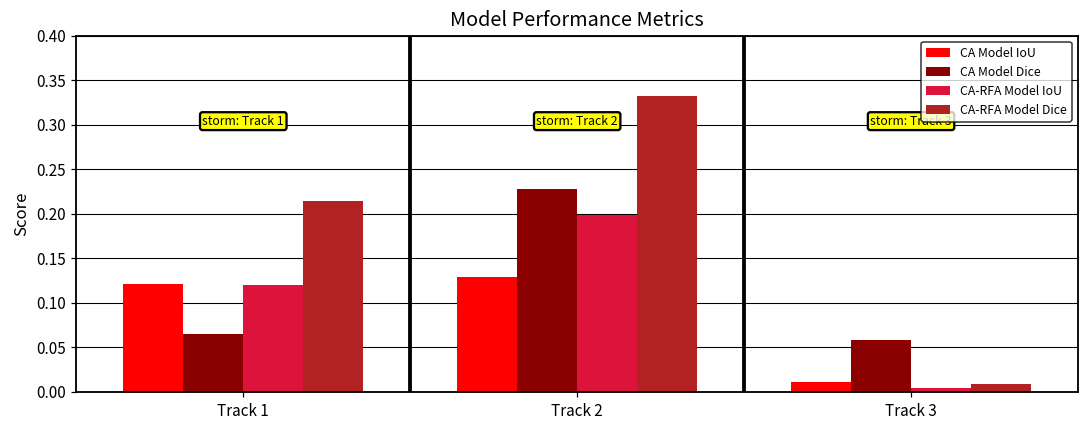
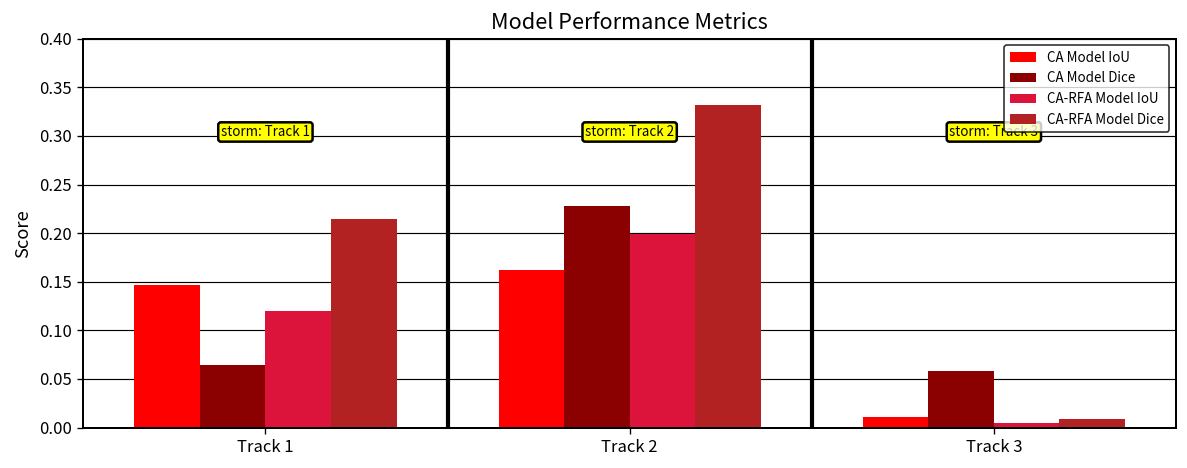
CA Model IoU, Track 1: 0.12 -> 0.15
CA Model IoU, Track 2: 0.13 -> 0.16
